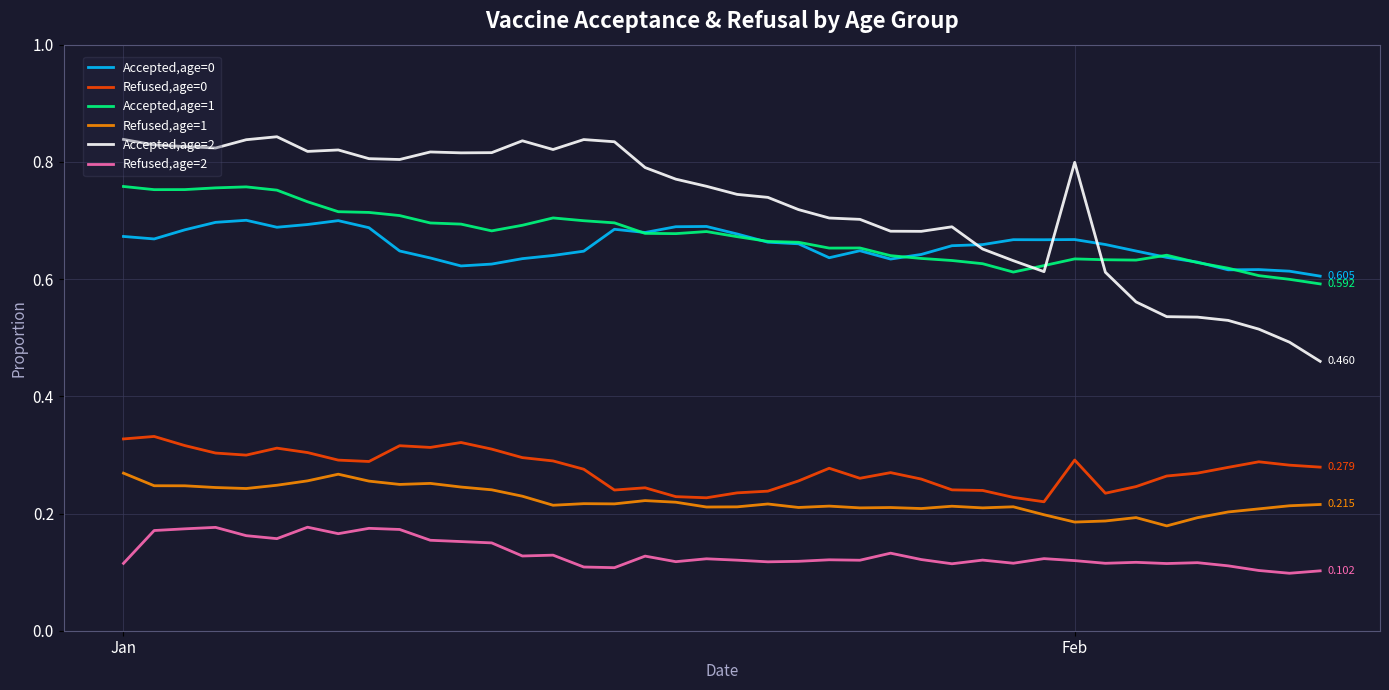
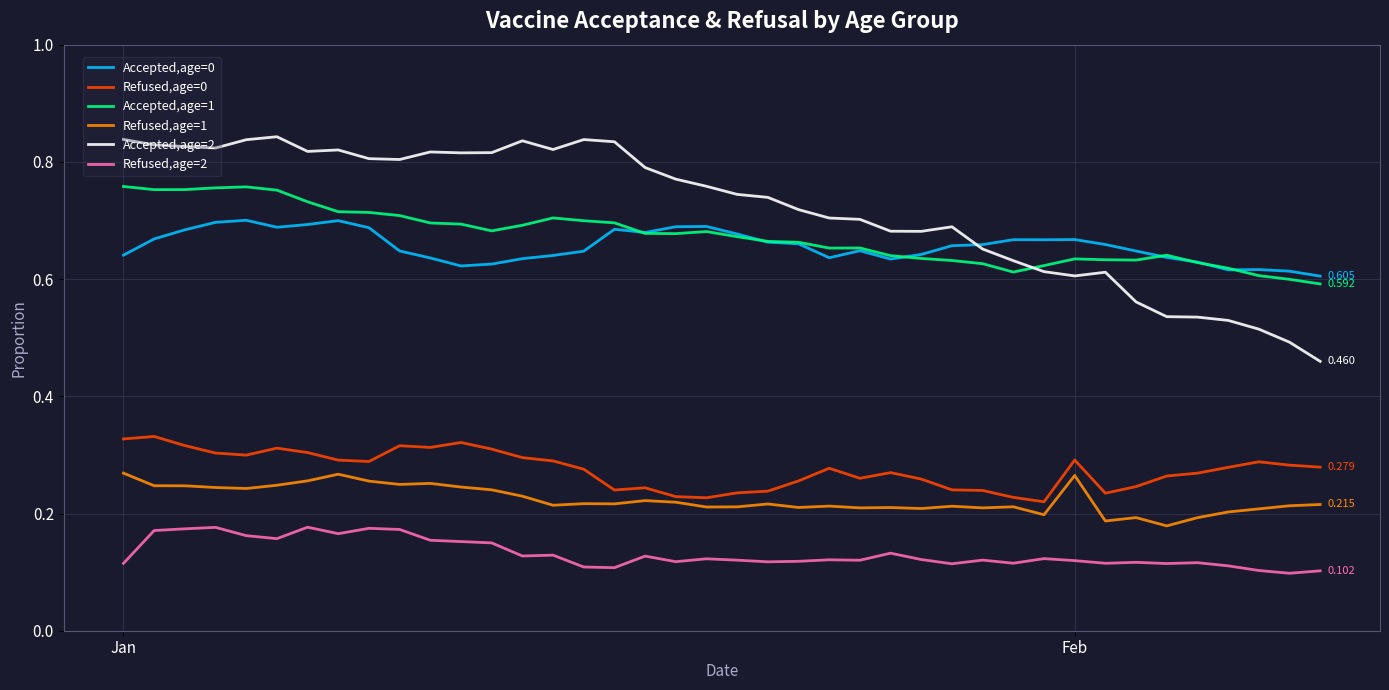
Accepted,age=0, Jan: 0.67 -> 0.64
Refused,age=1, Feb: 0.19 -> 0.26
Accepted,age=2, Feb: 0.80 -> 0.61
